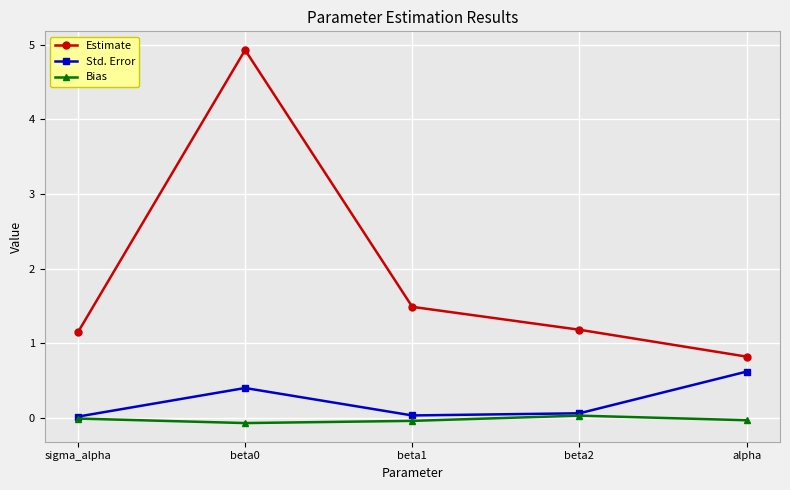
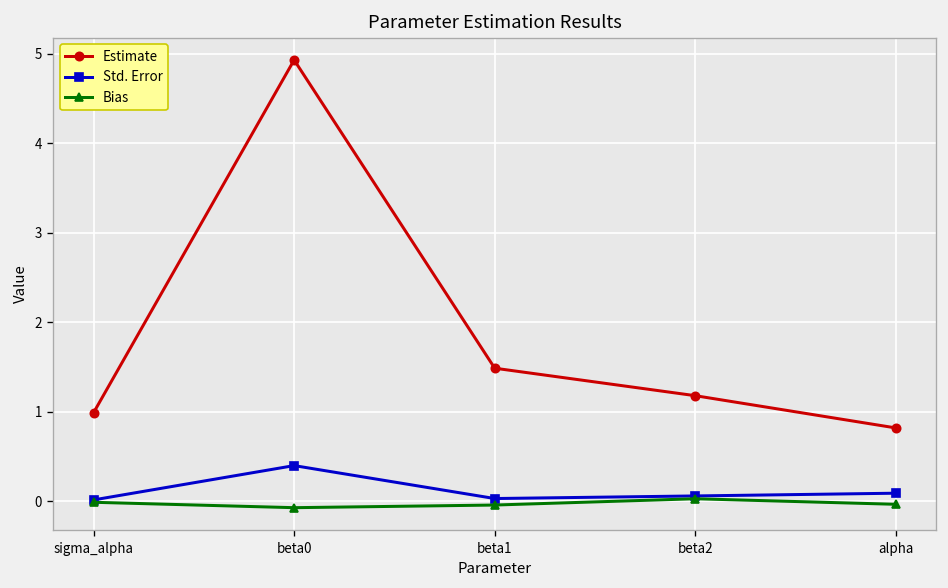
Estimate, sigma_alpha: 1.1 -> 1.0
Std. Error, alpha: 0.6 -> 0.1
